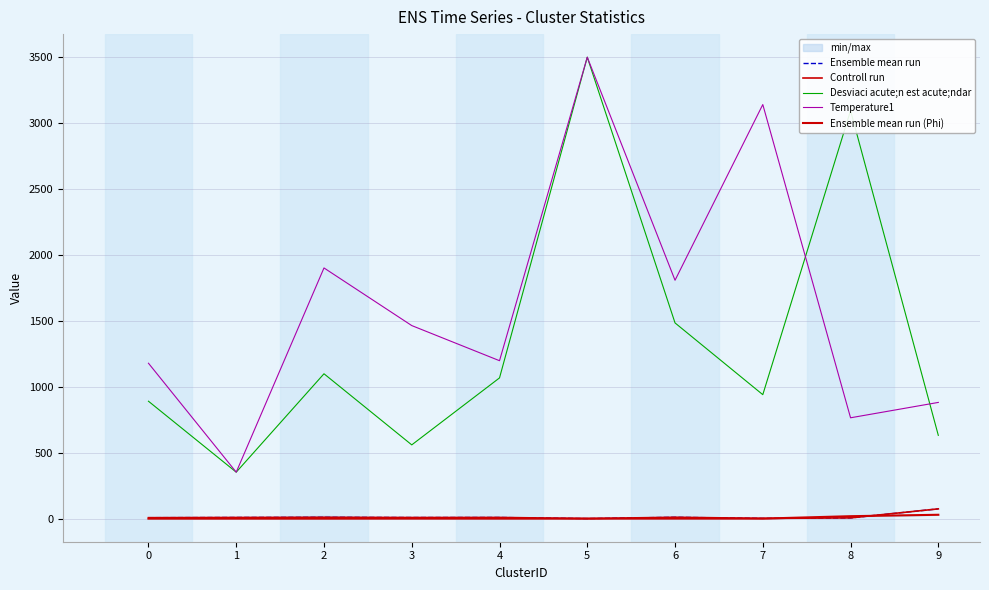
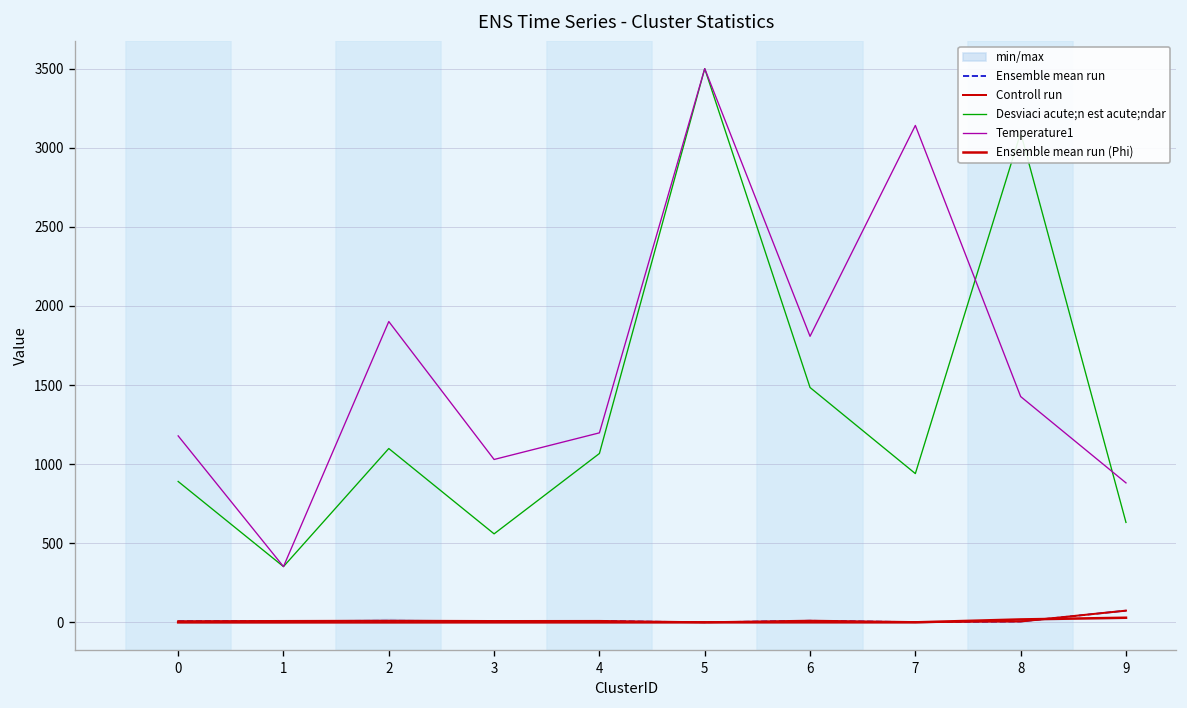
Temperature1, 3: 1460 -> 1030
Temperature1, 8: 770 -> 1430
